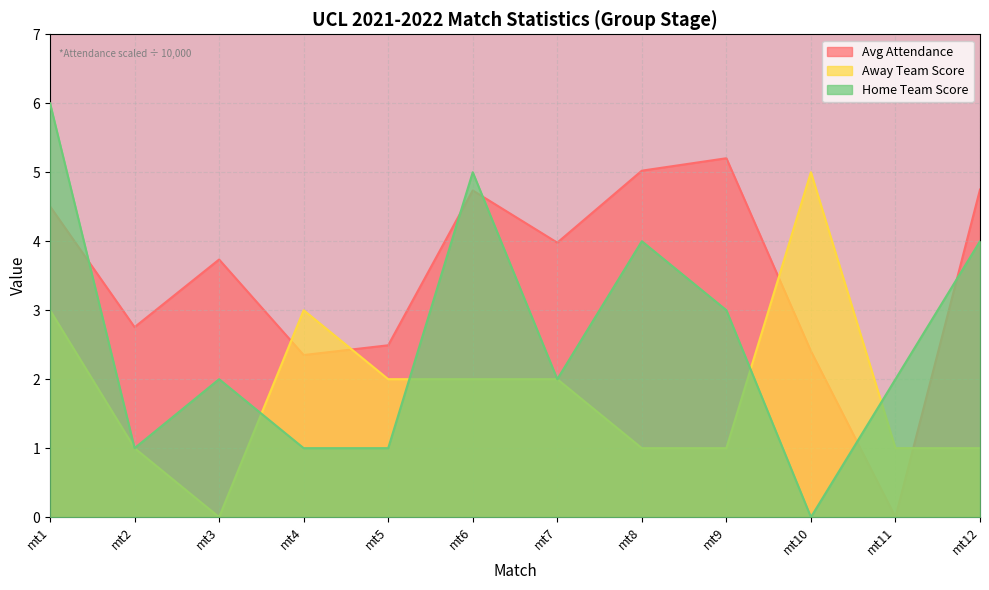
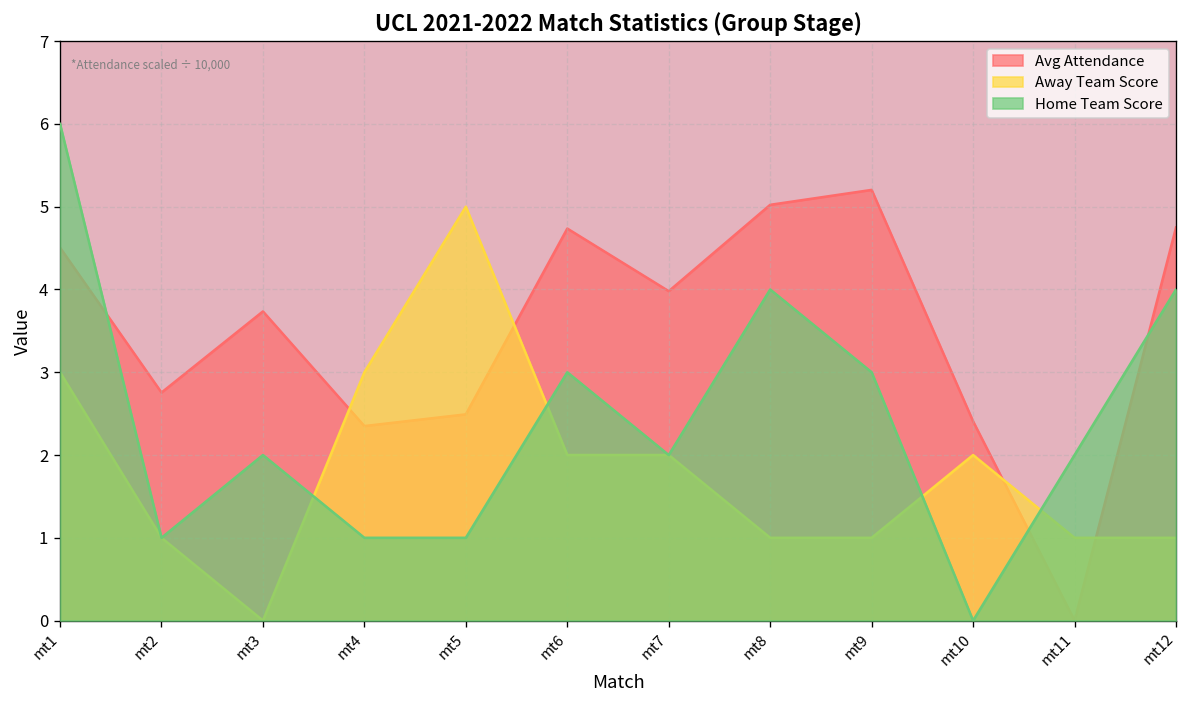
Away Team Score, mt5: 2 -> 5
Home Team Score, mt6: 5 -> 3
Away Team Score, mt10: 5 -> 2
